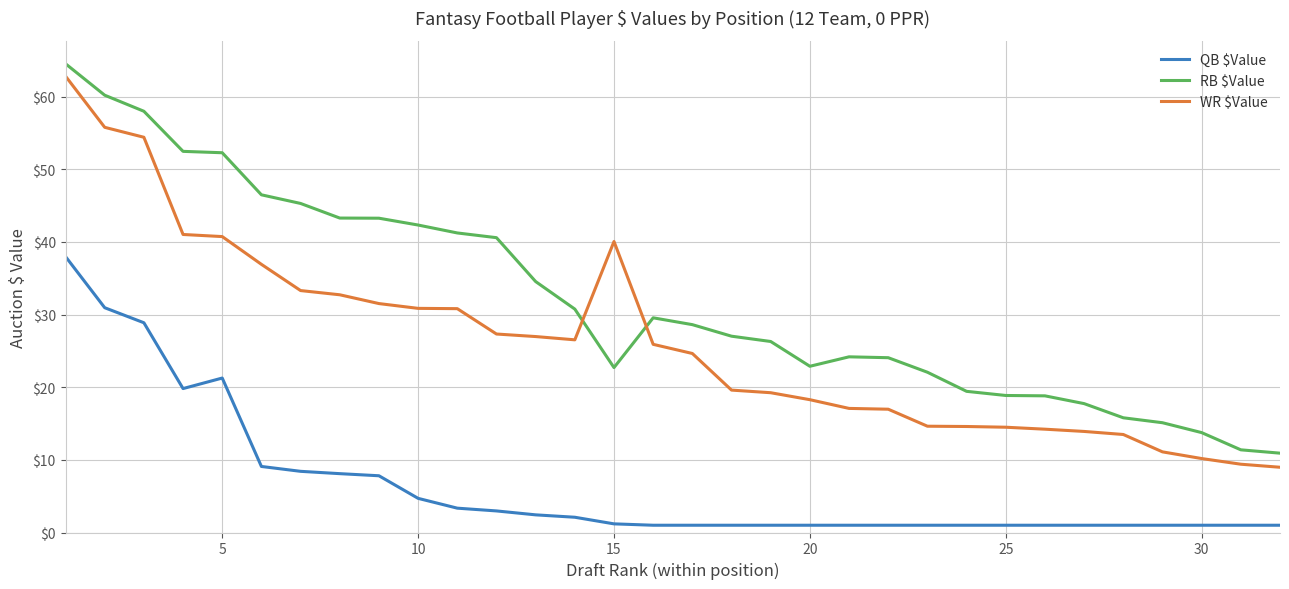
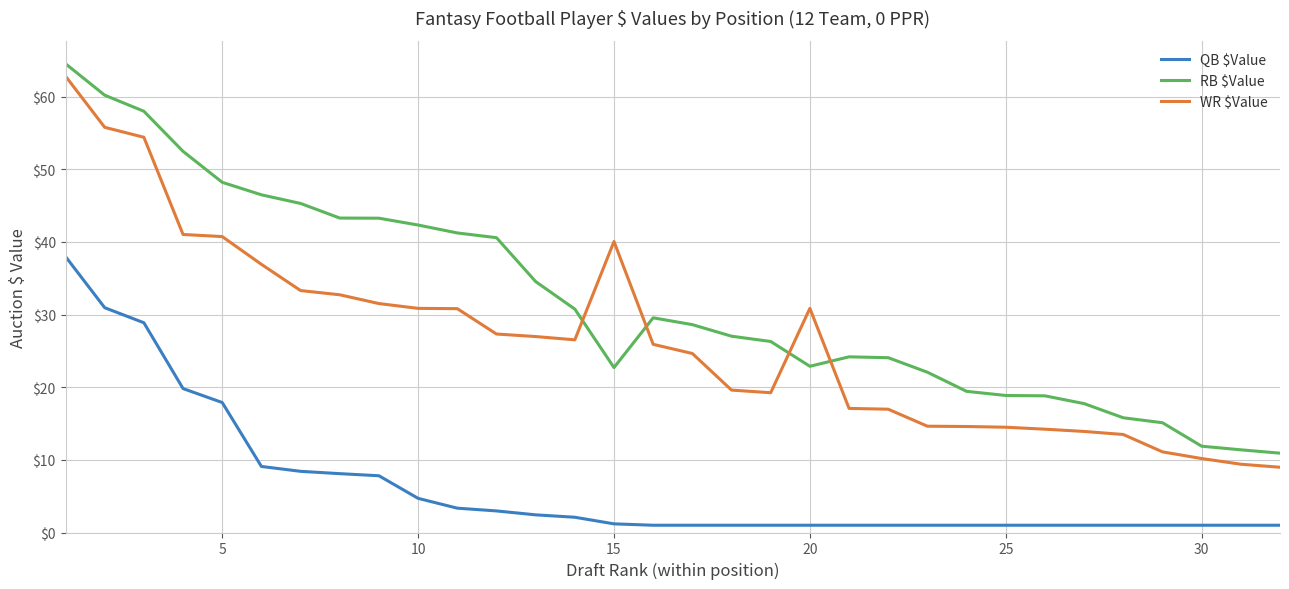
QB $Value, 5: $21 -> $18
RB $Value, 5: $52 -> $48
WR $Value, 20: $18 -> $31
RB $Value, 30: $14 -> $12
